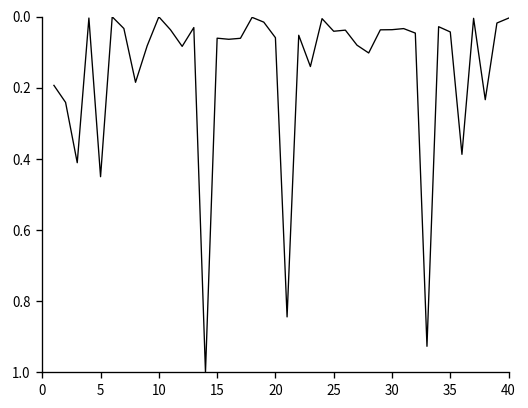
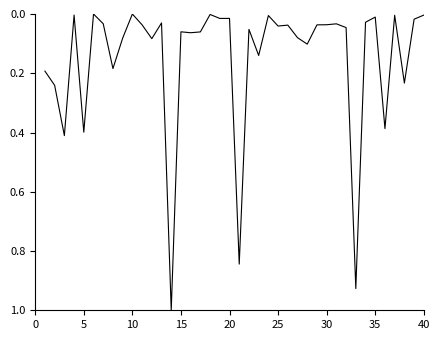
5: 0.45 -> 0.40
20: 0.06 -> 0.01
35: 0.04 -> 0.01
